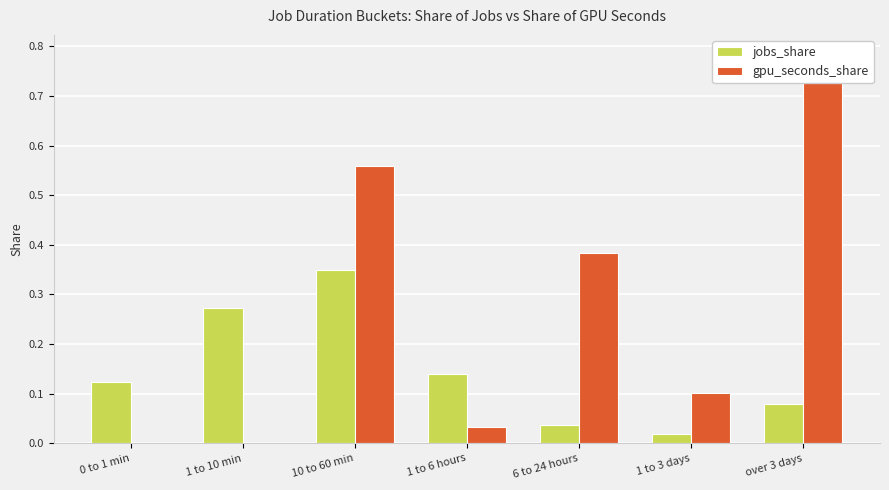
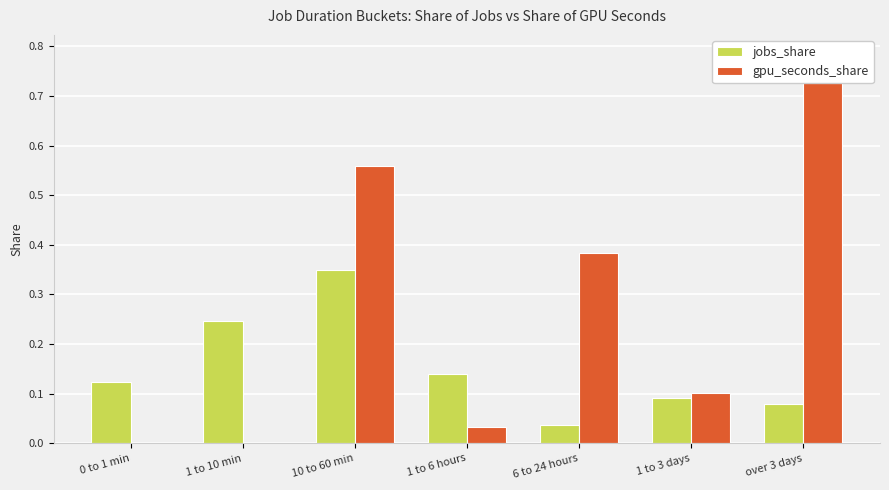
jobs_share, 1 to 10 min: 0.27 -> 0.25
jobs_share, 1 to 3 days: 0.02 -> 0.09
